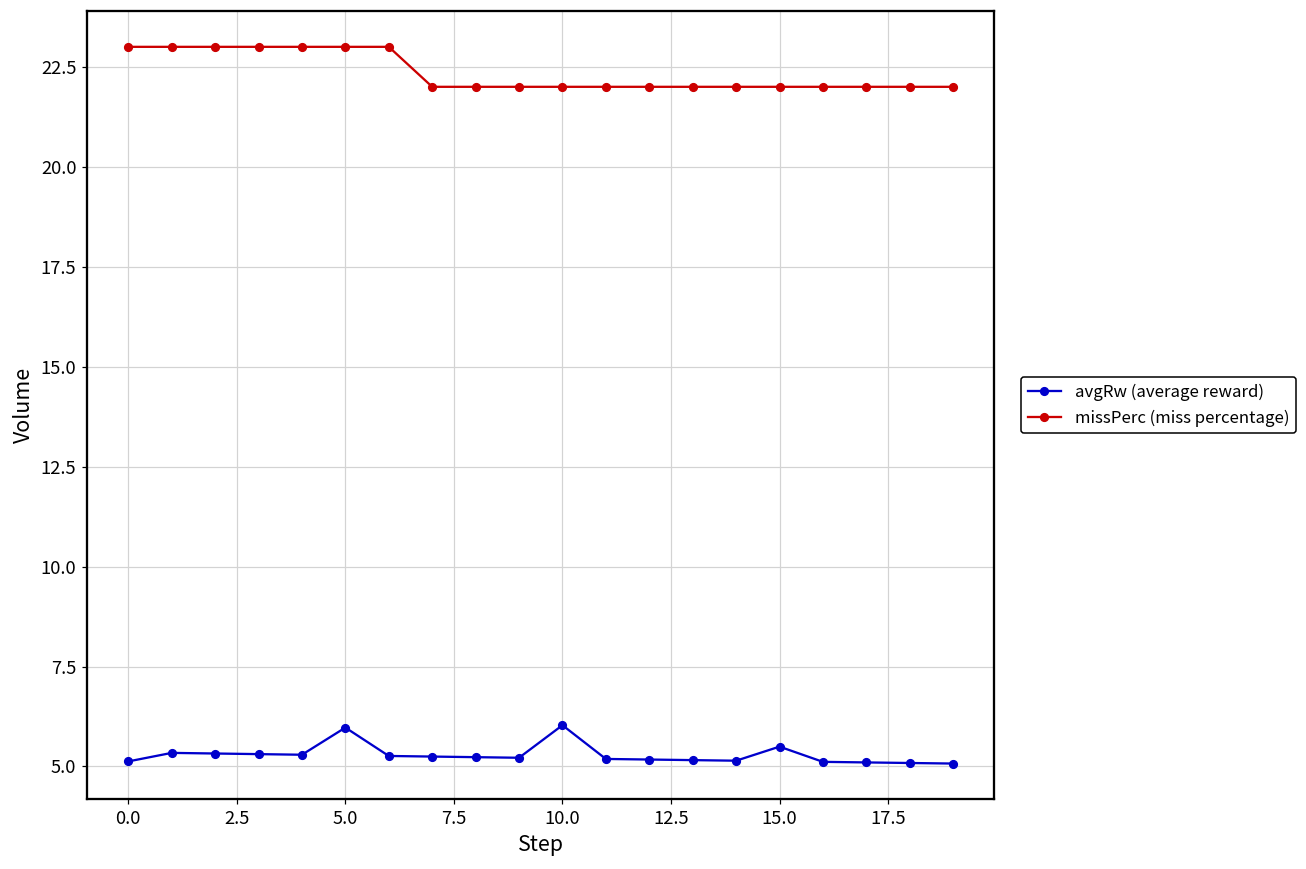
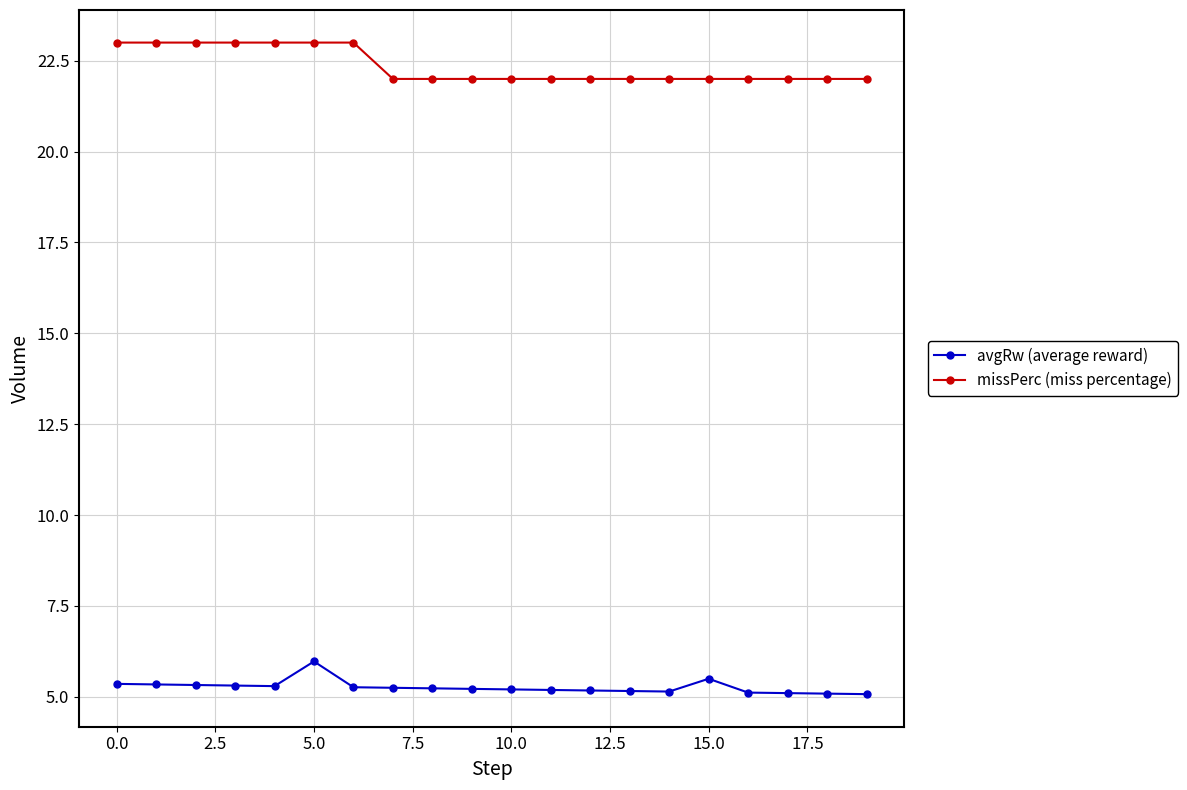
avgRw (average reward), 0.0: 5.1 -> 5.4
avgRw (average reward), 10.0: 6.0 -> 5.2
